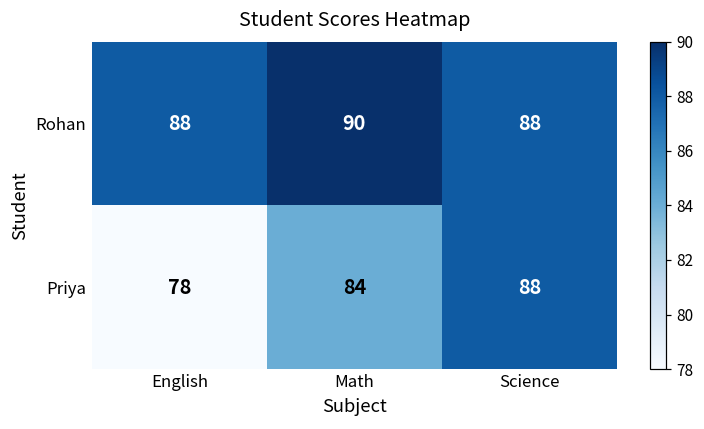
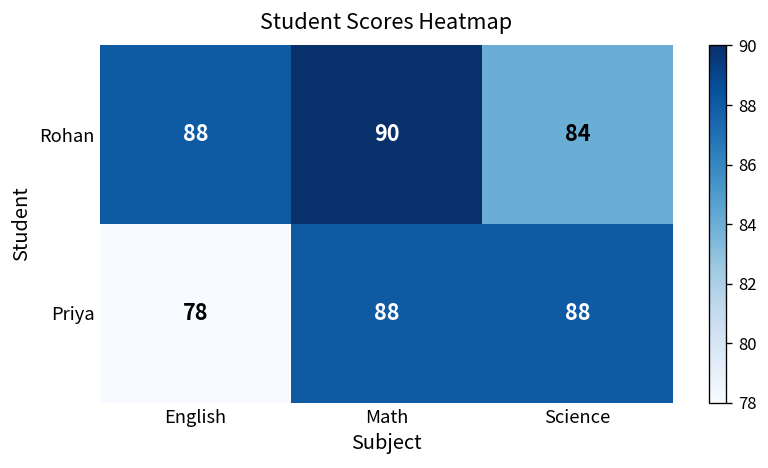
Rohan, Science: 88 -> 84
Priya, Math: 84 -> 88
